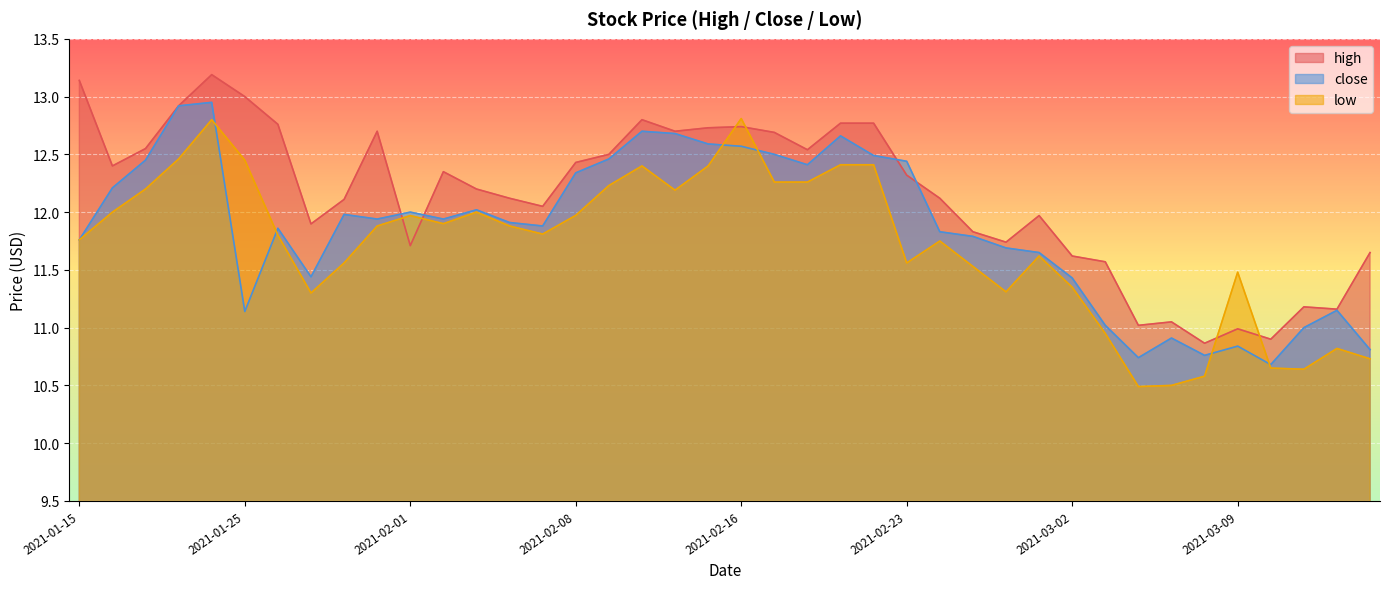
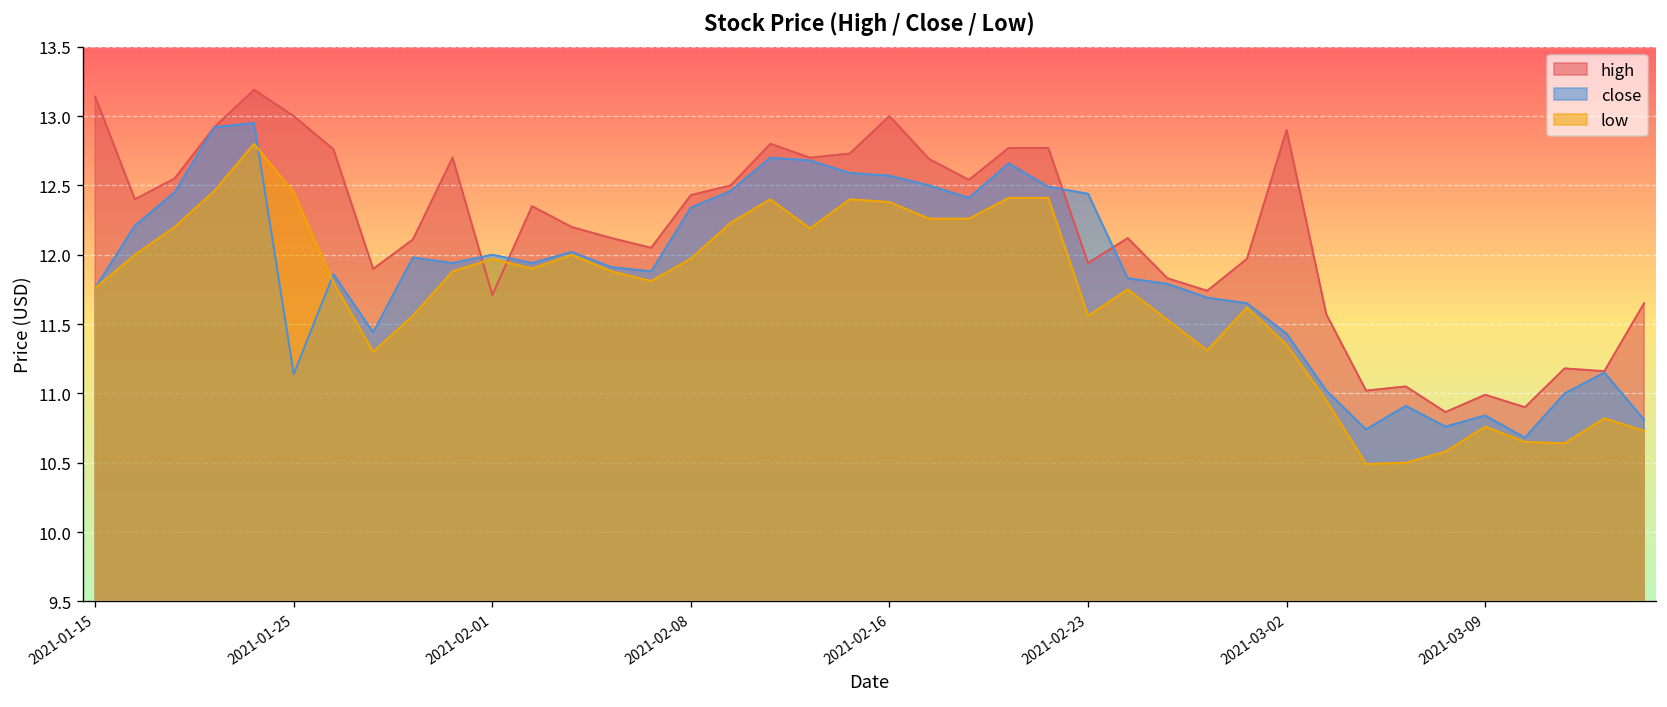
high, 2021-02-16: 12.74 -> 13.00
low, 2021-02-16: 12.81 -> 12.38
high, 2021-02-23: 12.32 -> 11.94
high, 2021-03-02: 11.62 -> 12.90
low, 2021-03-09: 11.48 -> 10.76
